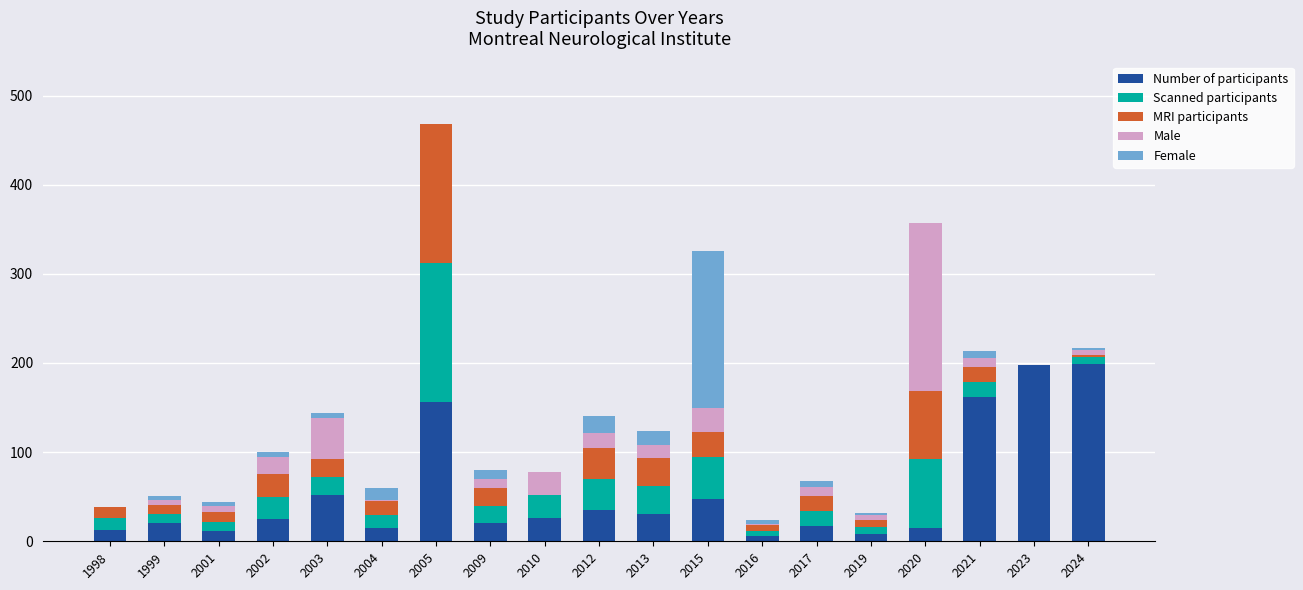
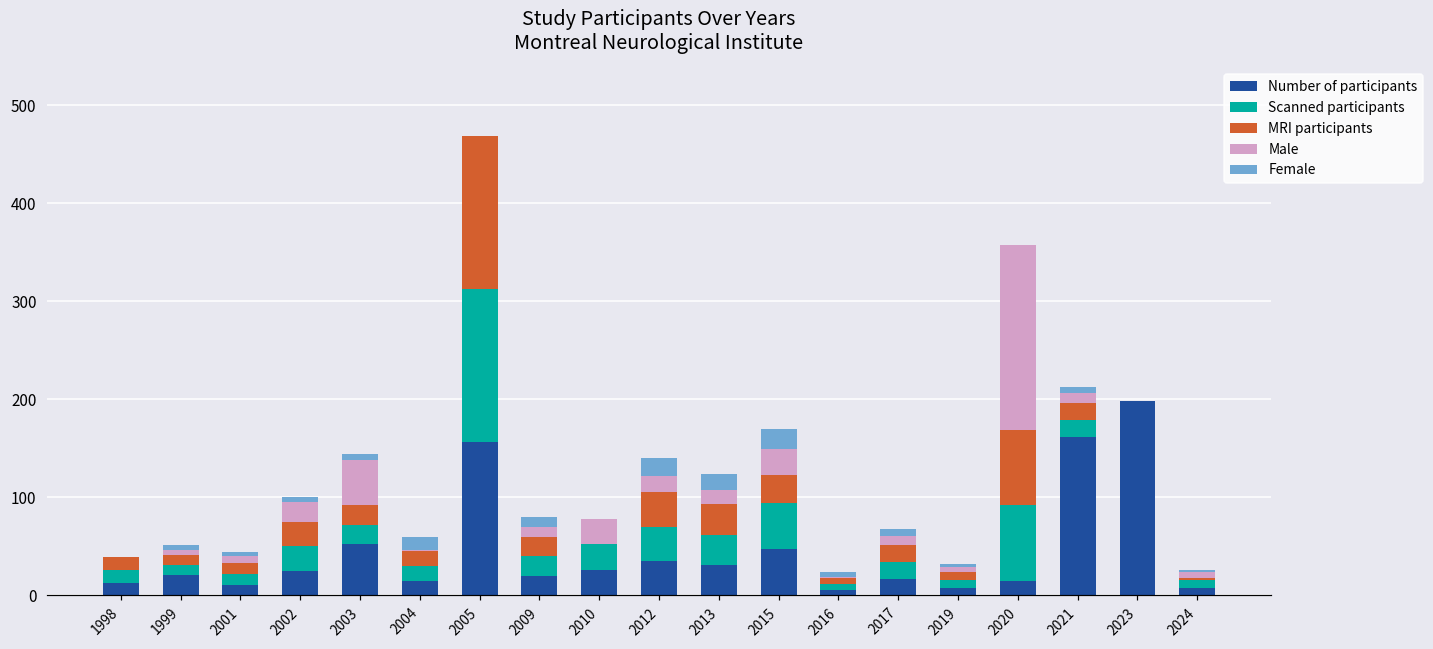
Female, 2015: 180 -> 20
Number of participants, 2024: 200 -> 10
